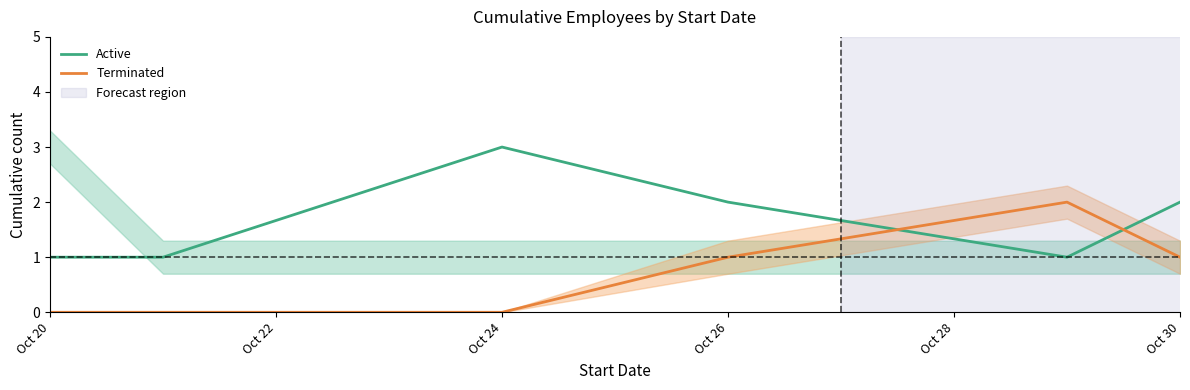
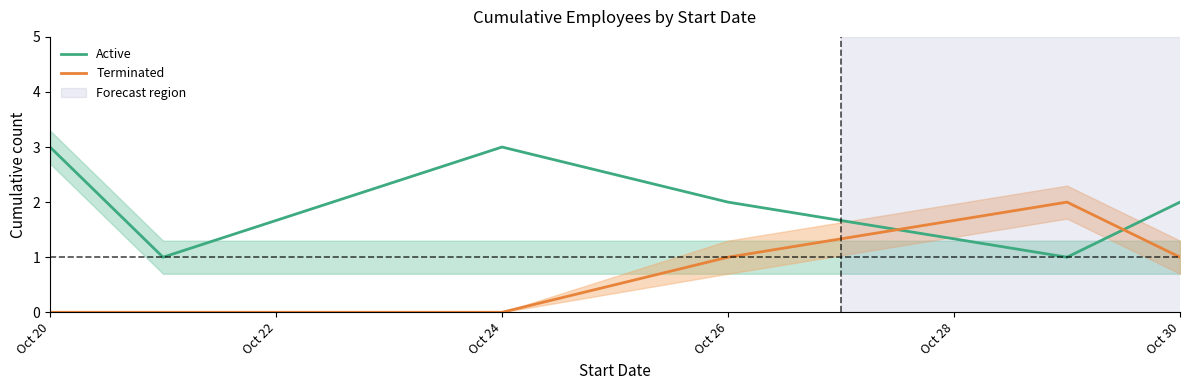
Active, Oct 20: 1 -> 3
